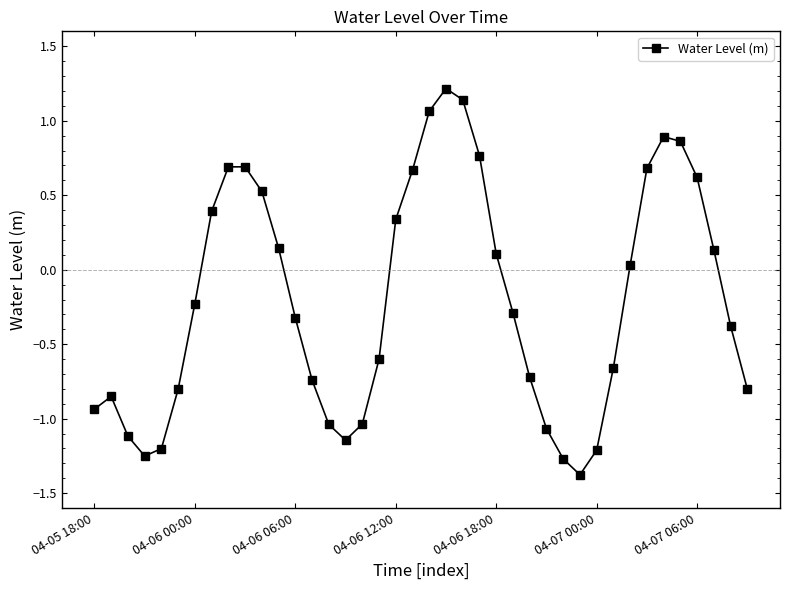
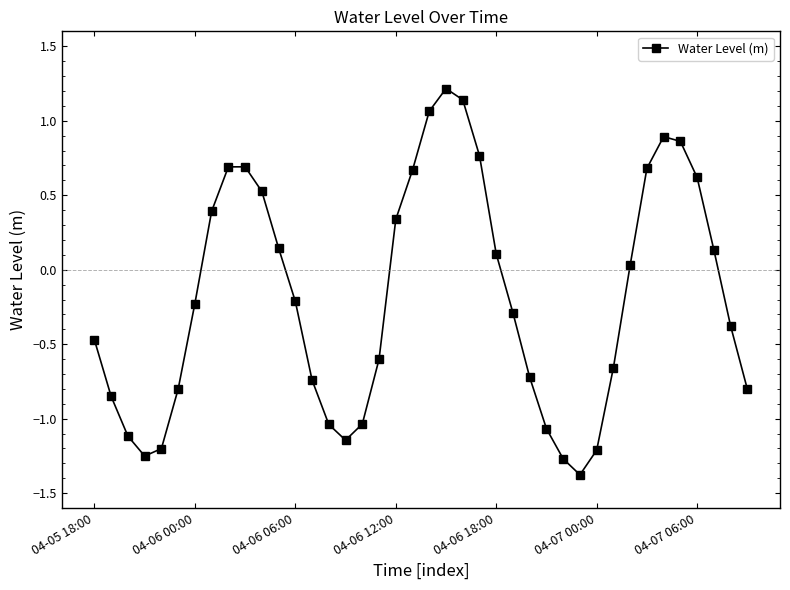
04-05 18:00: -0.94 -> -0.47
04-06 06:00: -0.32 -> -0.21
